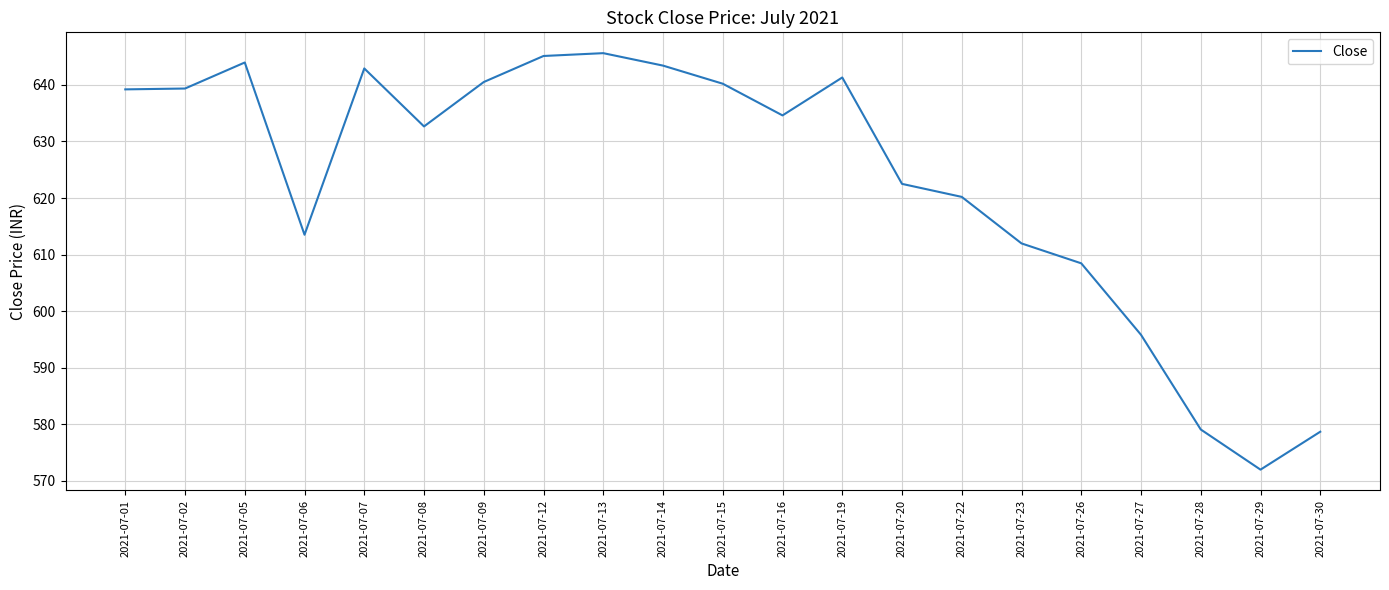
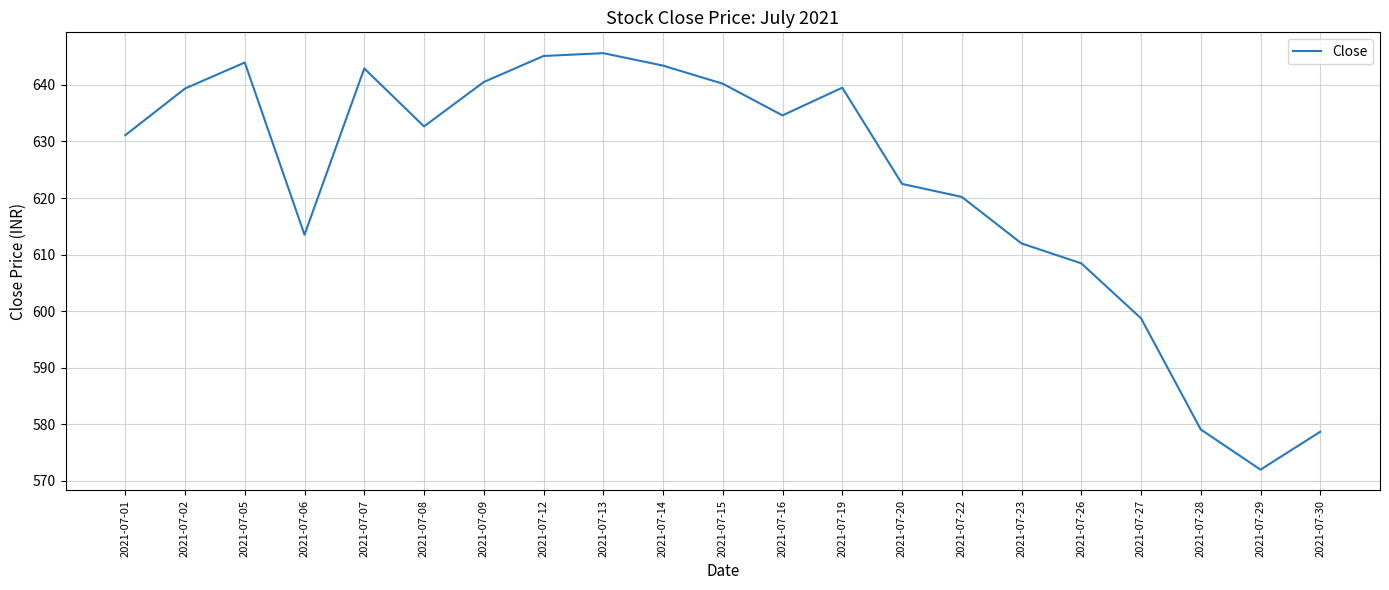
2021-07-01: 639 -> 631
2021-07-19: 641 -> 640
2021-07-27: 596 -> 599
